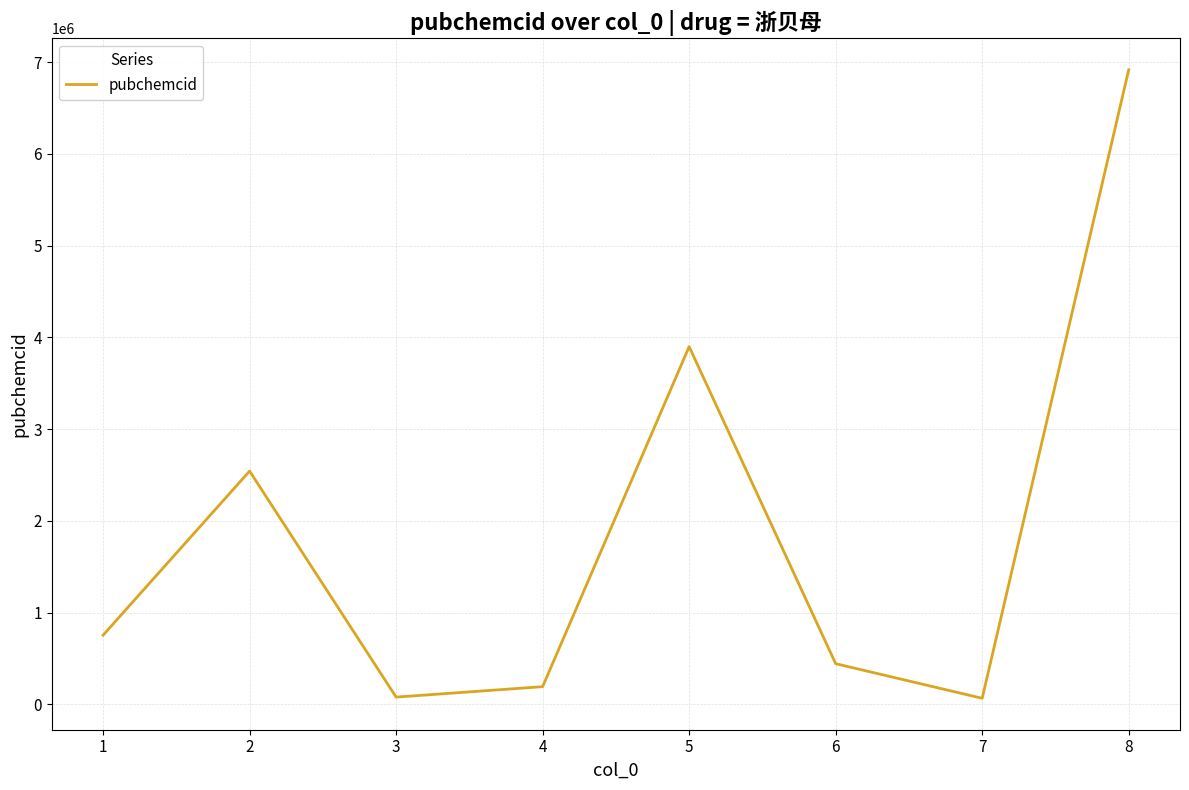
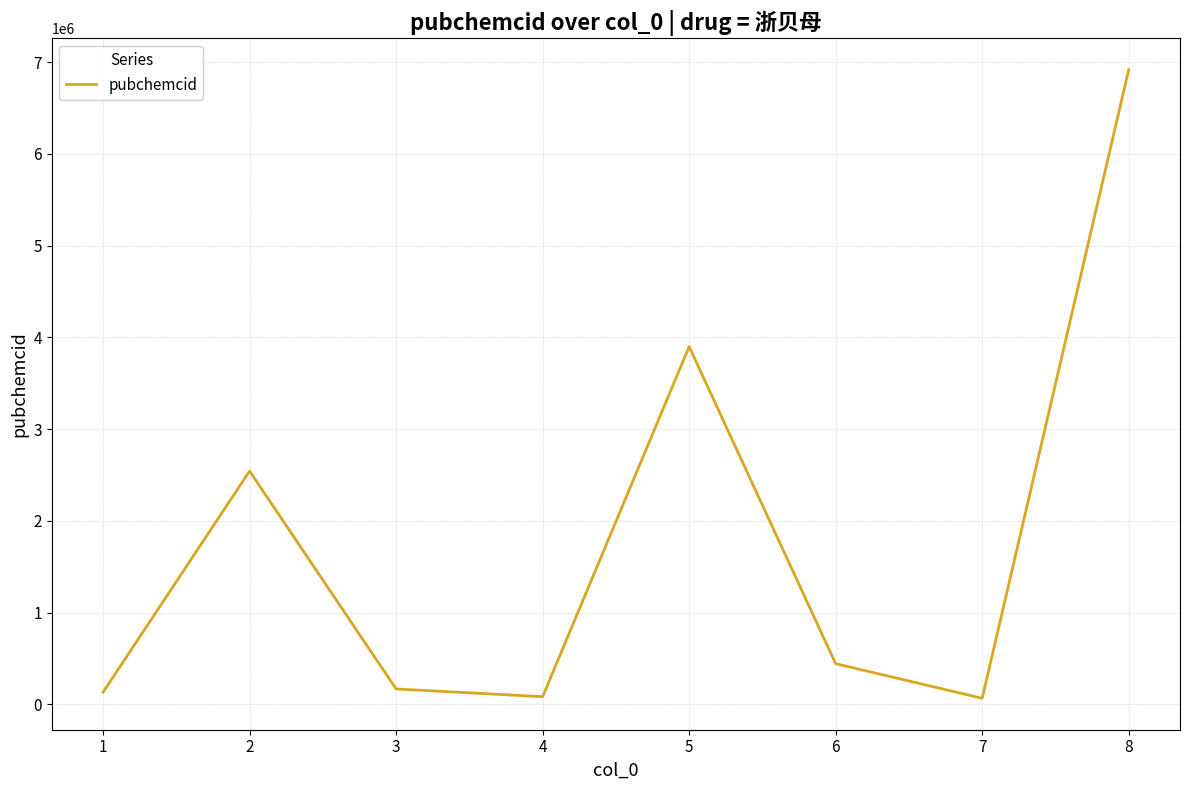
1: 800000 -> 100000
3: 100000 -> 200000
4: 200000 -> 100000
